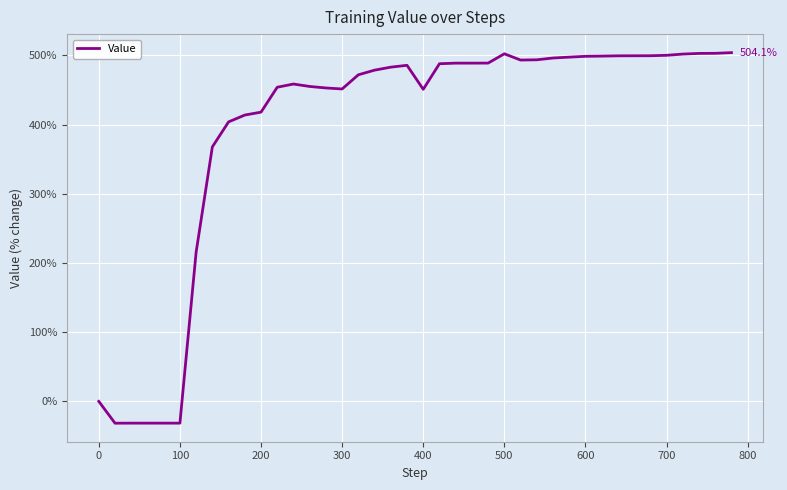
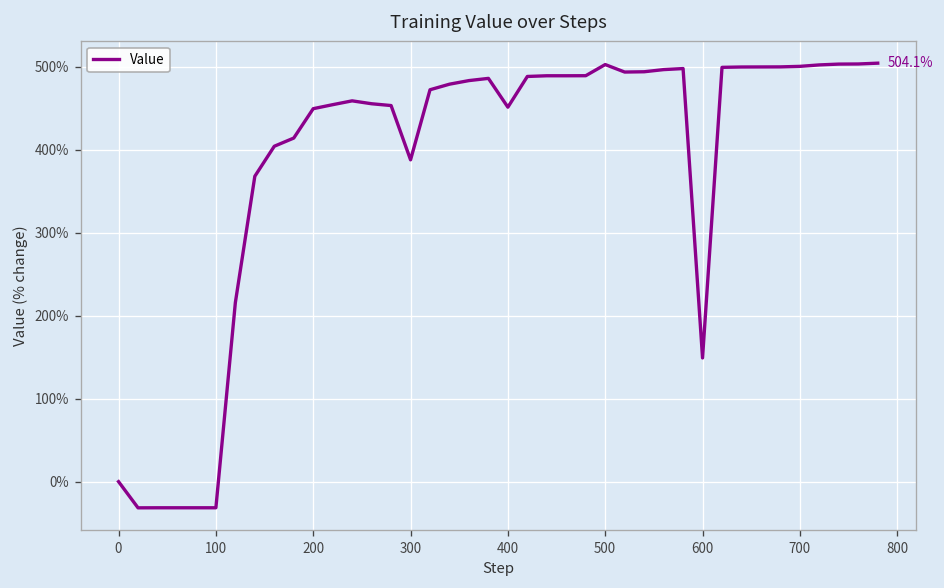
200: 420% -> 450%
300: 450% -> 390%
600: 500% -> 150%
